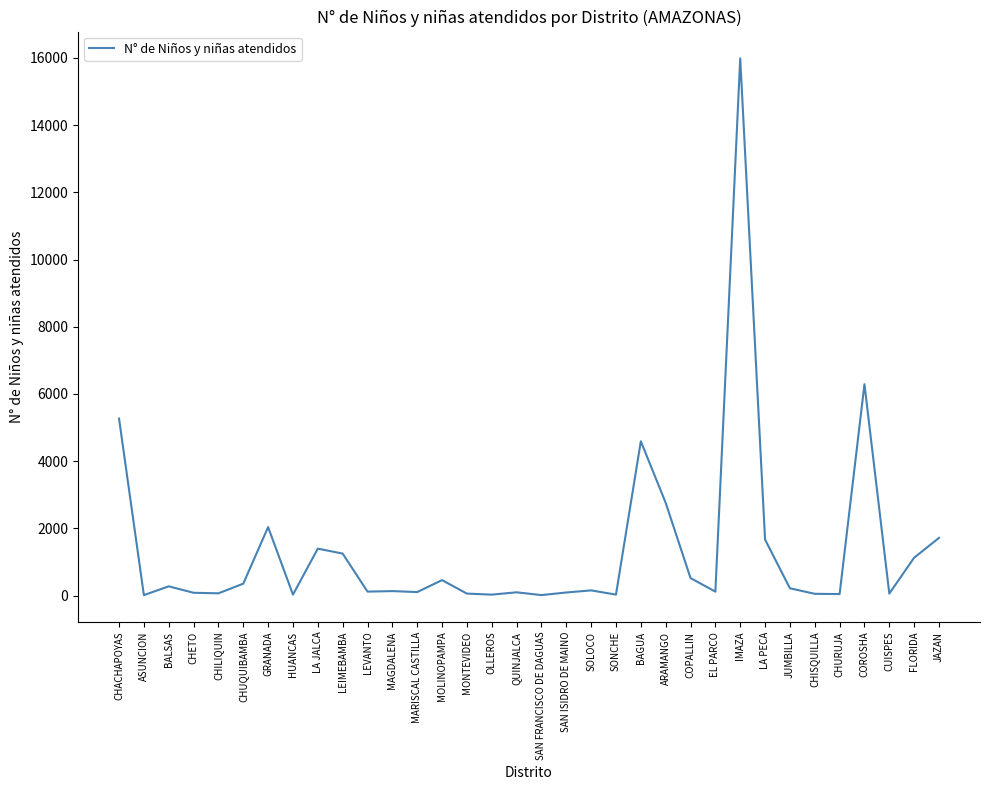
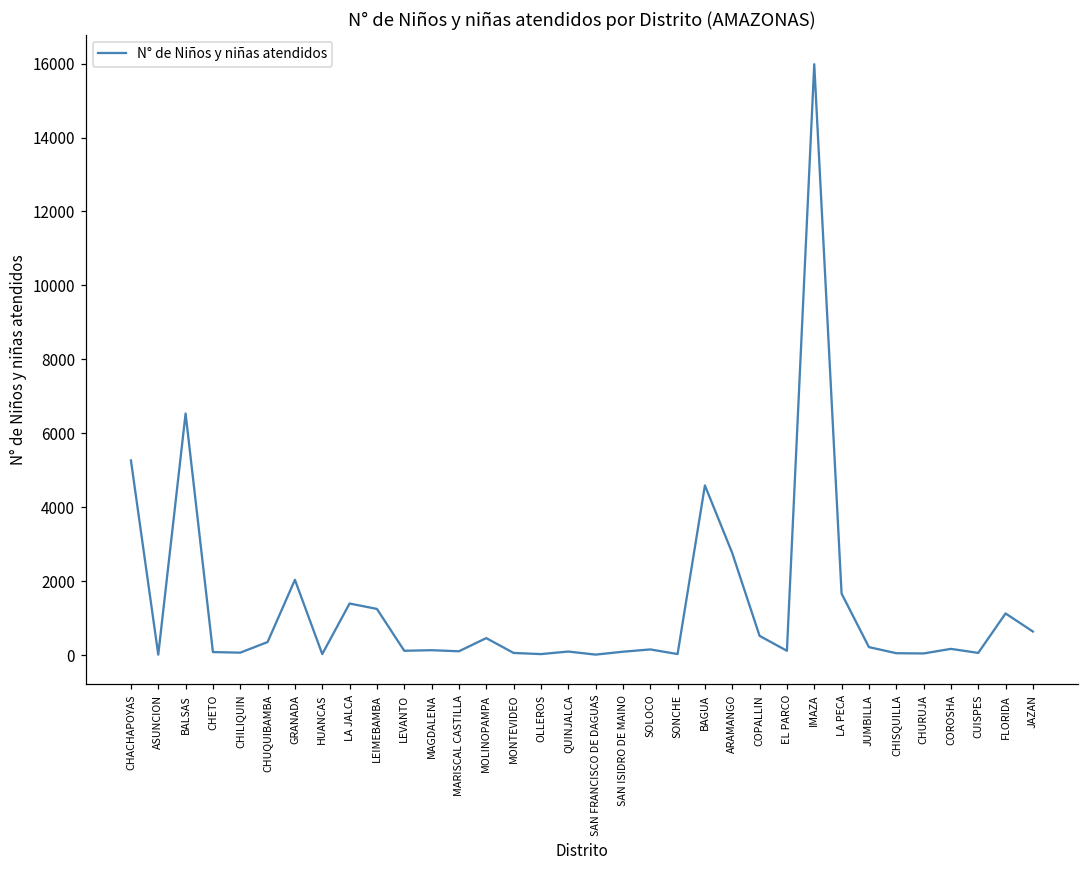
BALSAS: 300 -> 6500
COROSHA: 6300 -> 200
JAZAN: 1700 -> 600
